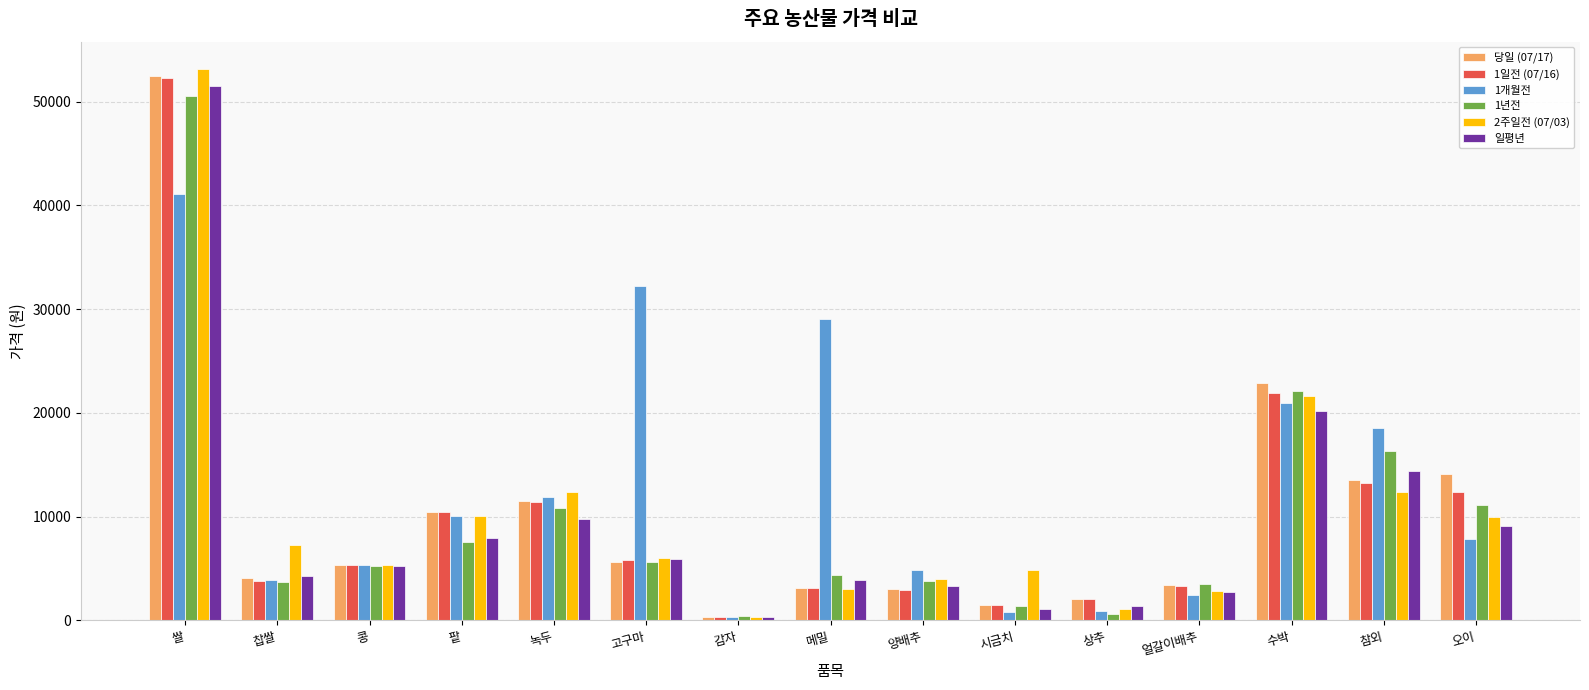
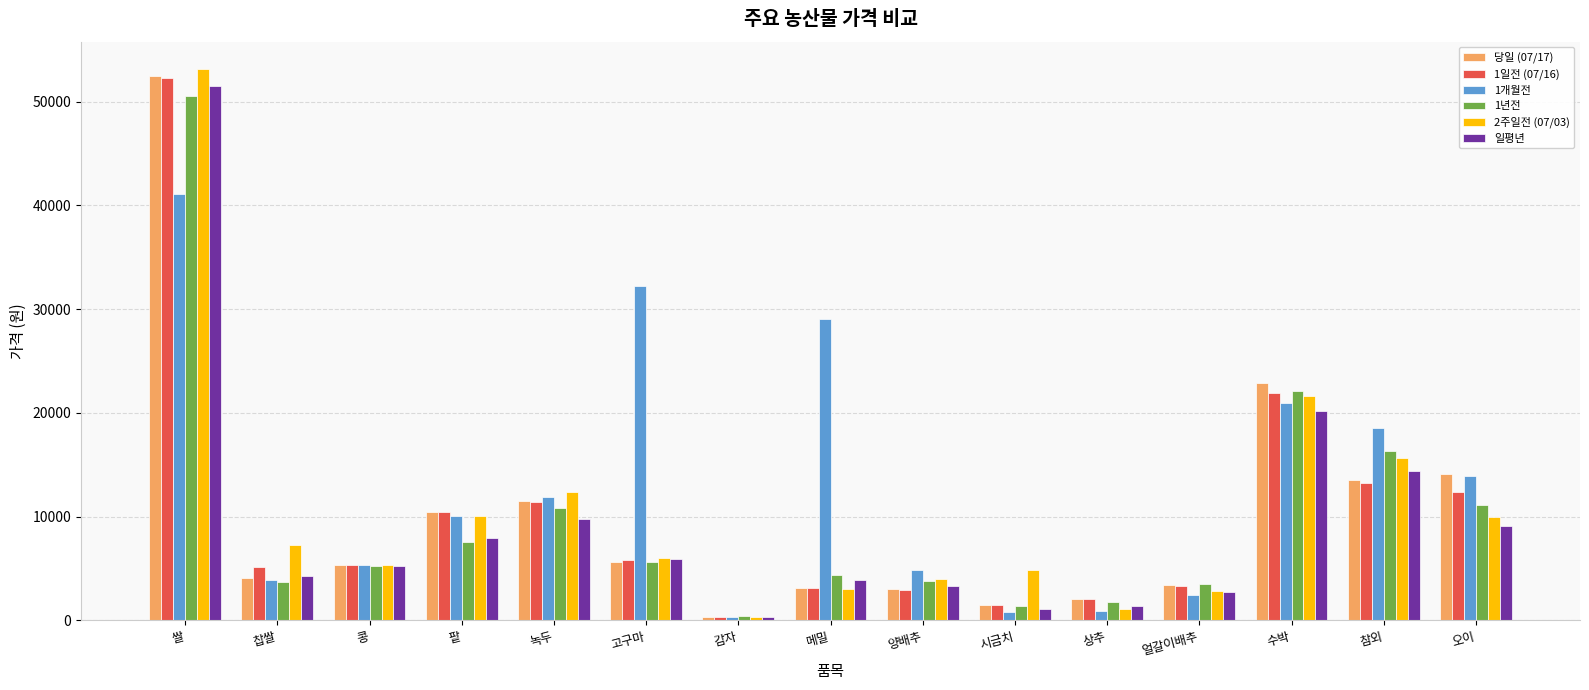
1일전 (07/16), 찹쌀: 3800 -> 5200
1년전, 상추: 600 -> 1800
2주일전 (07/03), 참외: 12400 -> 15700
1개월전, 오이: 7900 -> 13900
